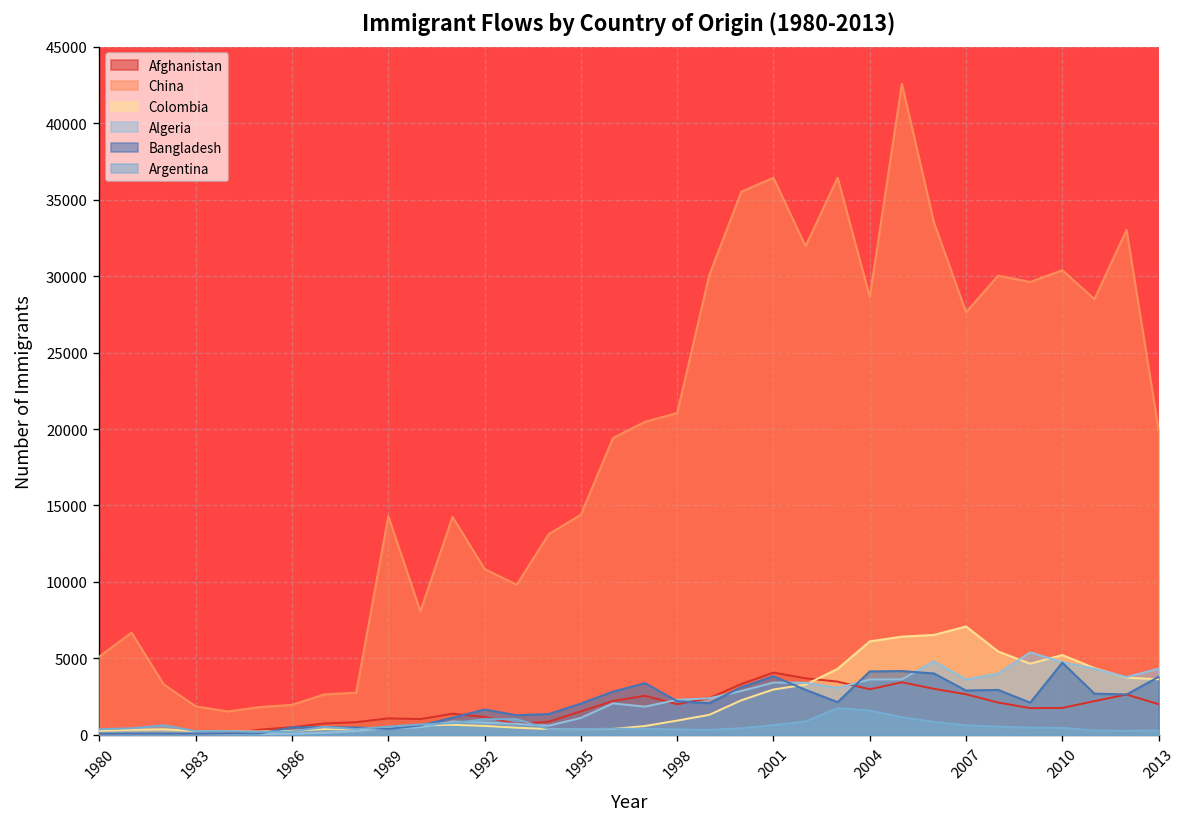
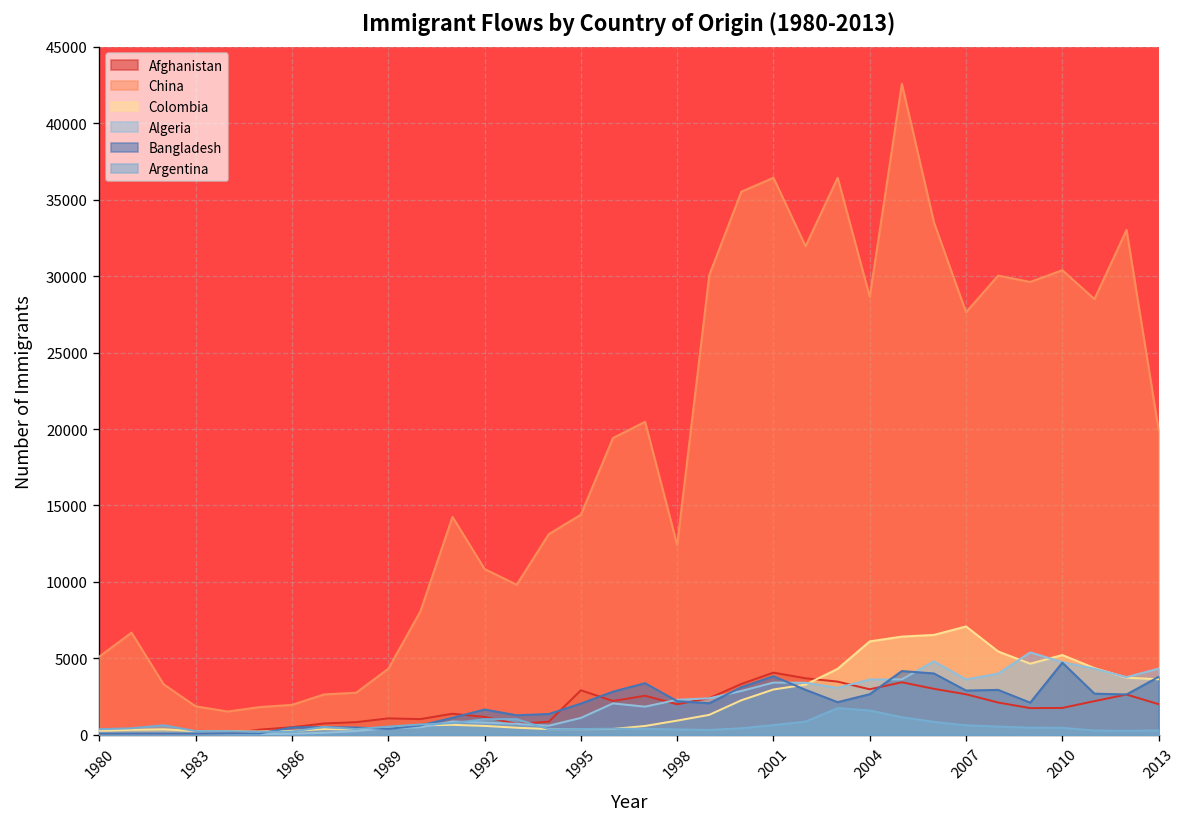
China, 1989: 14300 -> 4300
Afghanistan, 1995: 1500 -> 2900
China, 1998: 21000 -> 12400
Bangladesh, 2004: 4100 -> 2700
